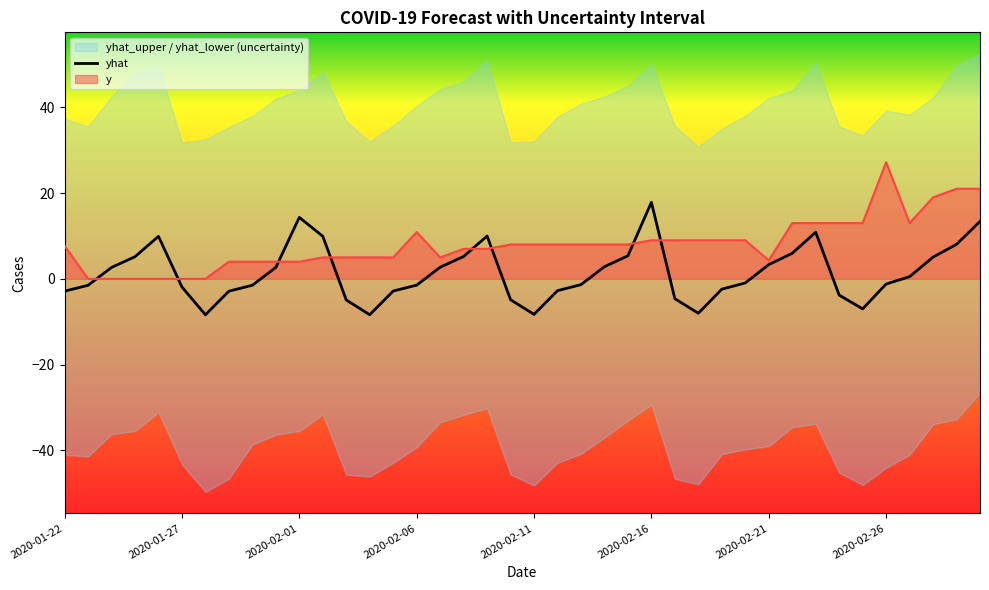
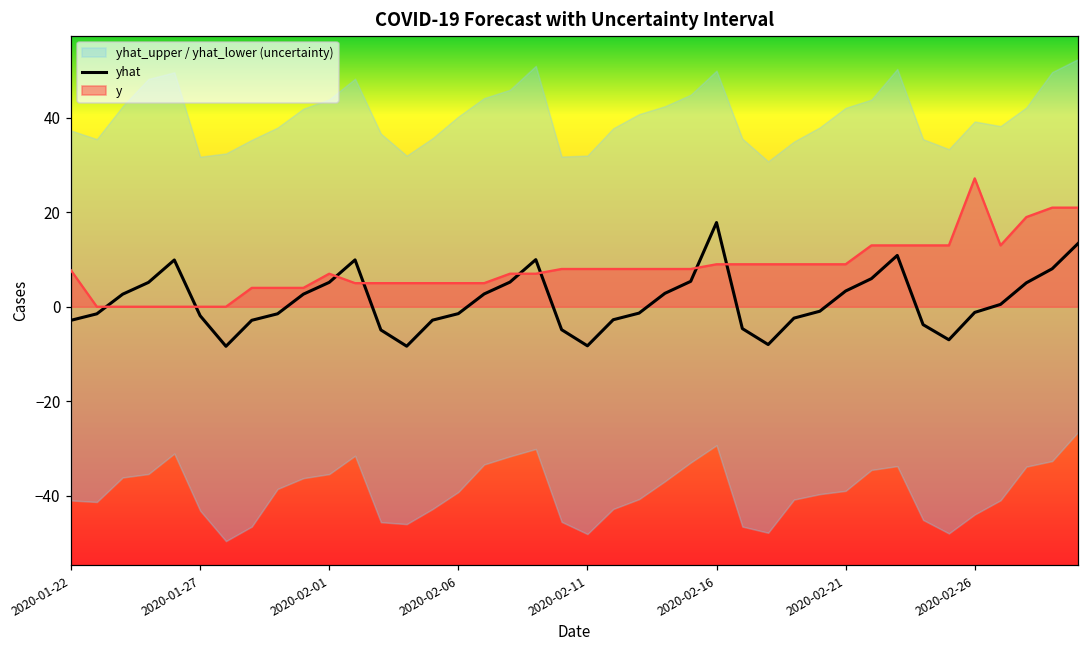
yhat, 2020-02-01: 14 -> 5
y, 2020-02-01: 4 -> 7
y, 2020-02-06: 11 -> 5
y, 2020-02-21: 4 -> 9
